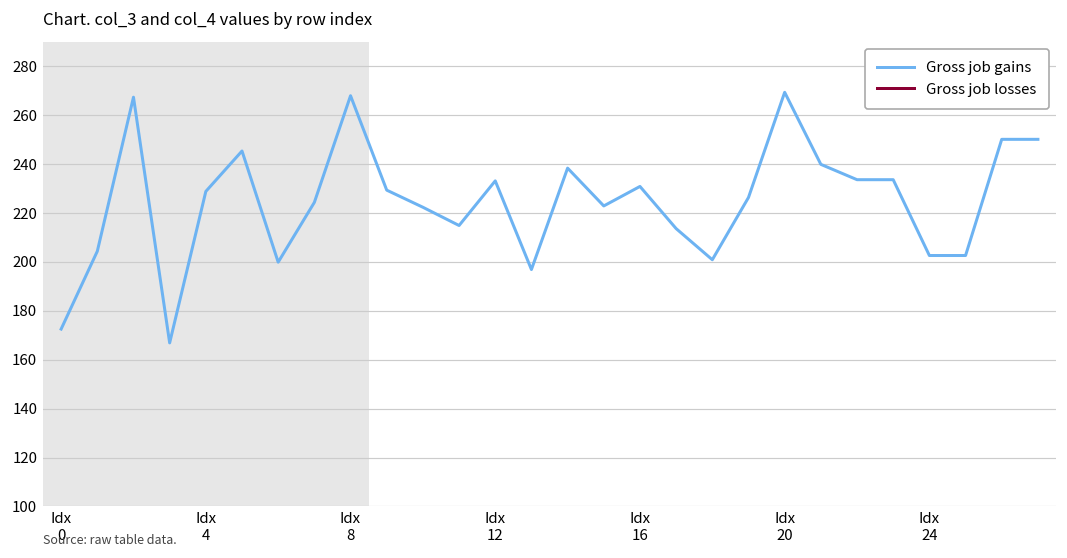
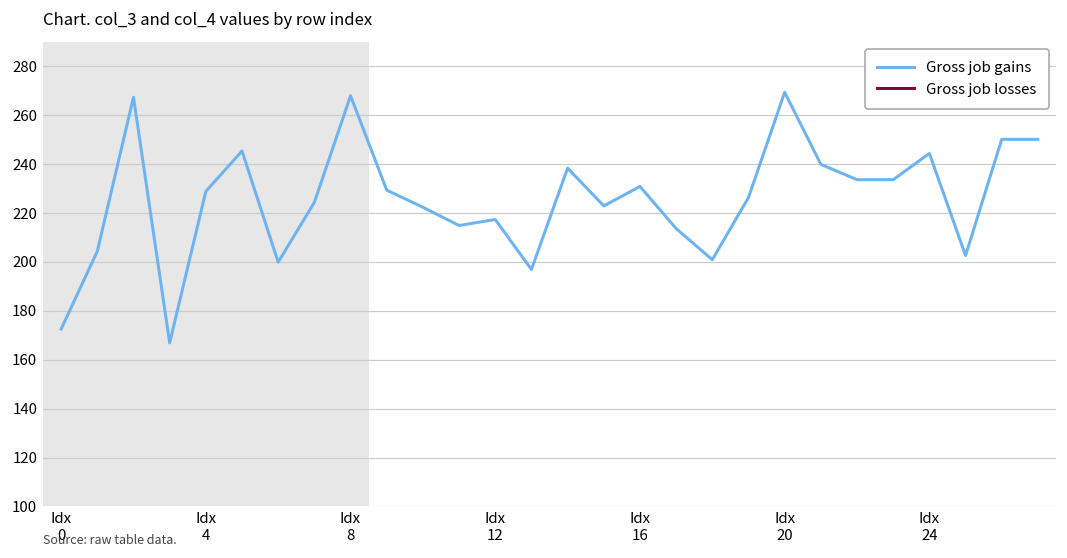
Gross job gains, Idx 12: 233 -> 217
Gross job gains, Idx 24: 203 -> 244
